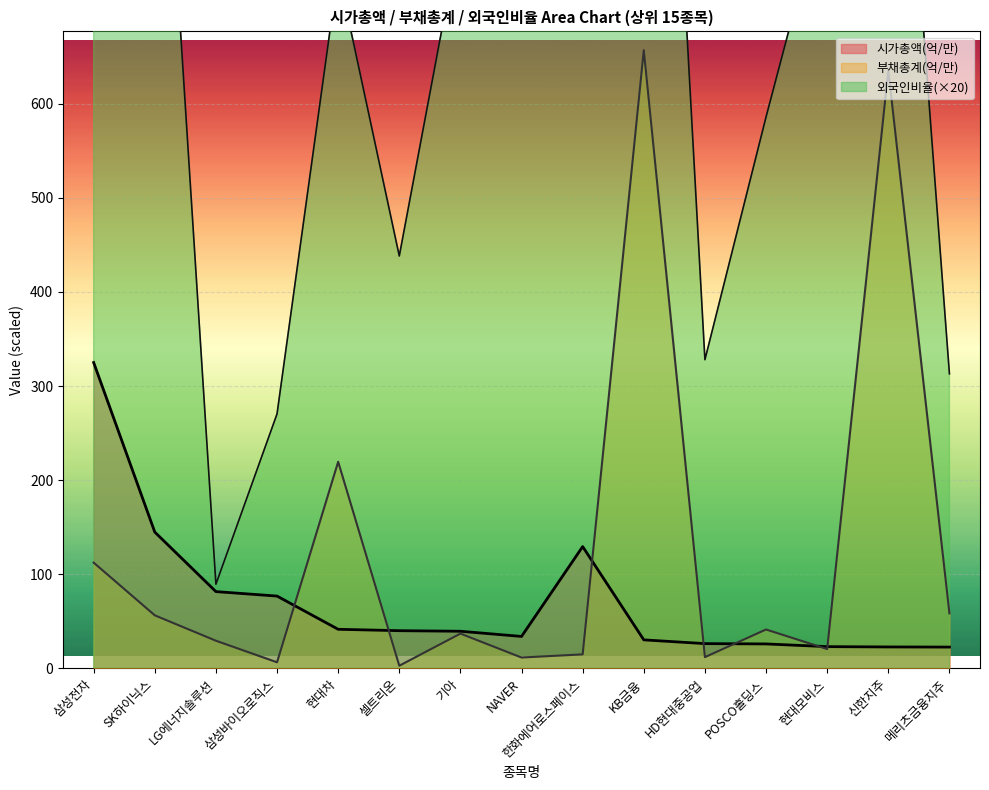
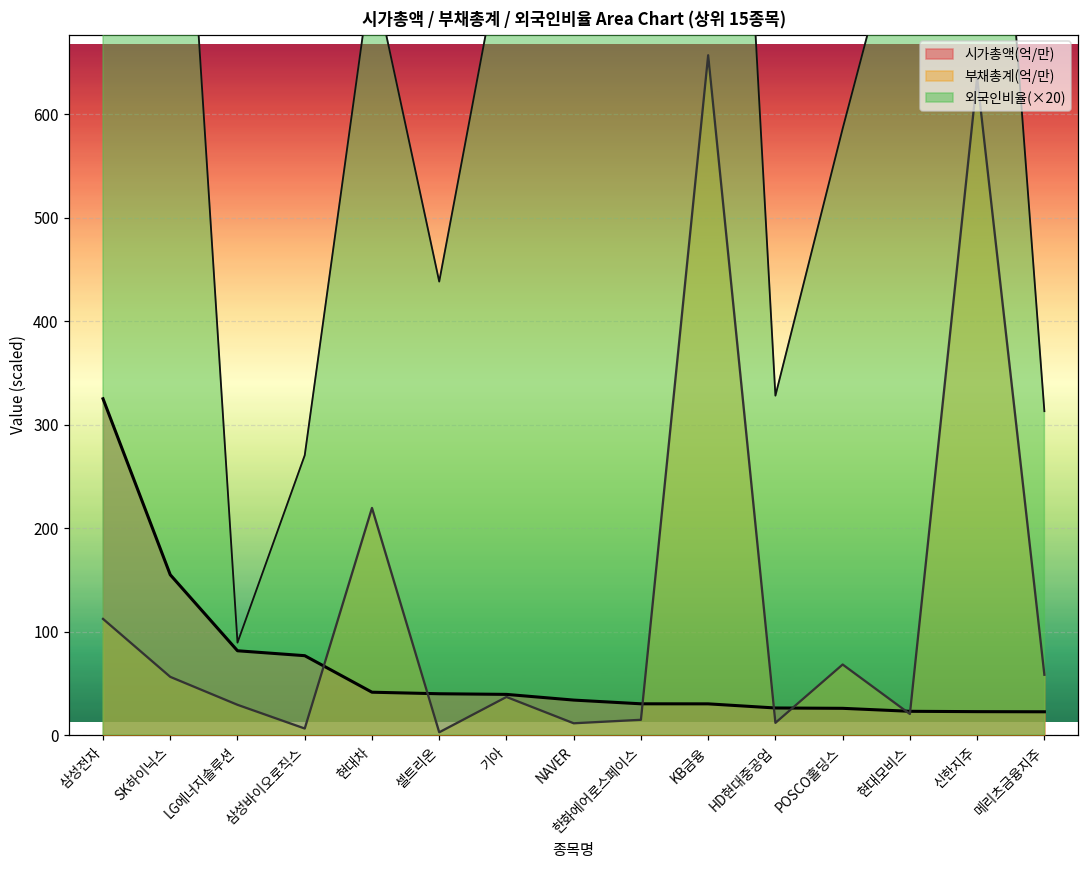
시가총액(억/만), SK하이닉스: 140 -> 150
시가총액(억/만), 한화에어로스페이스: 130 -> 30
부채총계(억/만), POSCO홀딩스: 40 -> 70
